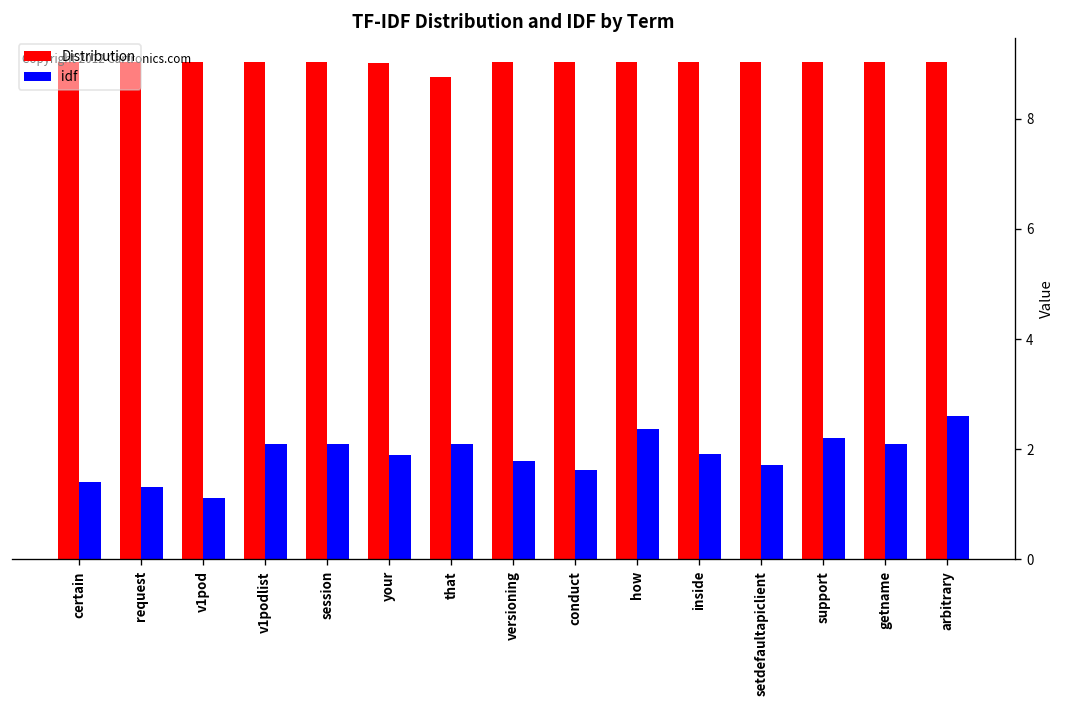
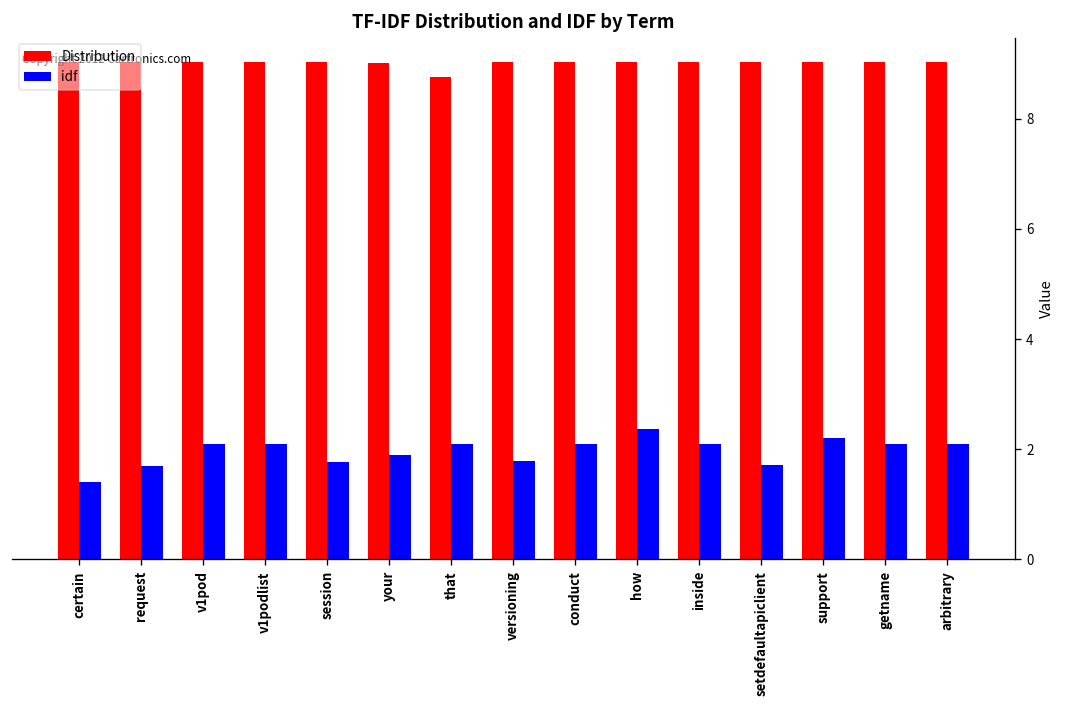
idf, request: 1.3 -> 1.7
idf, v1pod: 1.1 -> 2.1
idf, session: 2.1 -> 1.8
idf, conduct: 1.6 -> 2.1
idf, inside: 1.9 -> 2.1
idf, arbitrary: 2.6 -> 2.1
